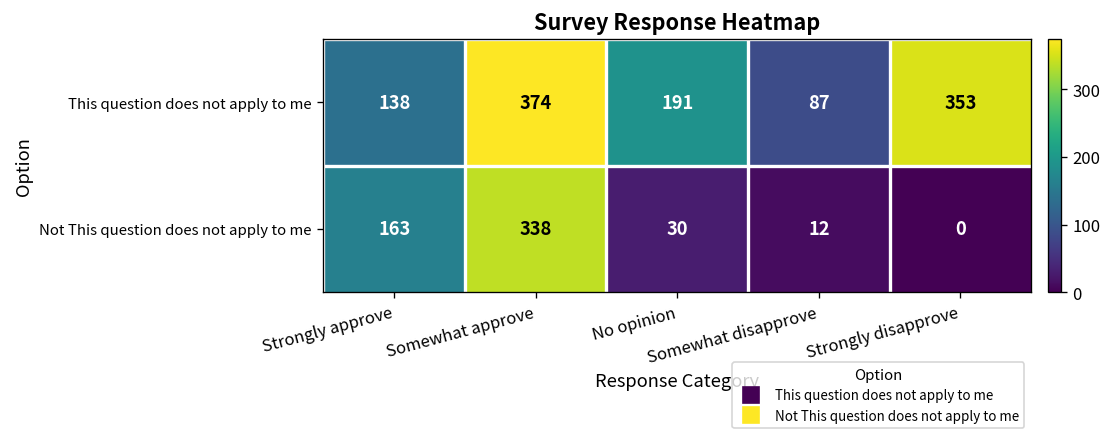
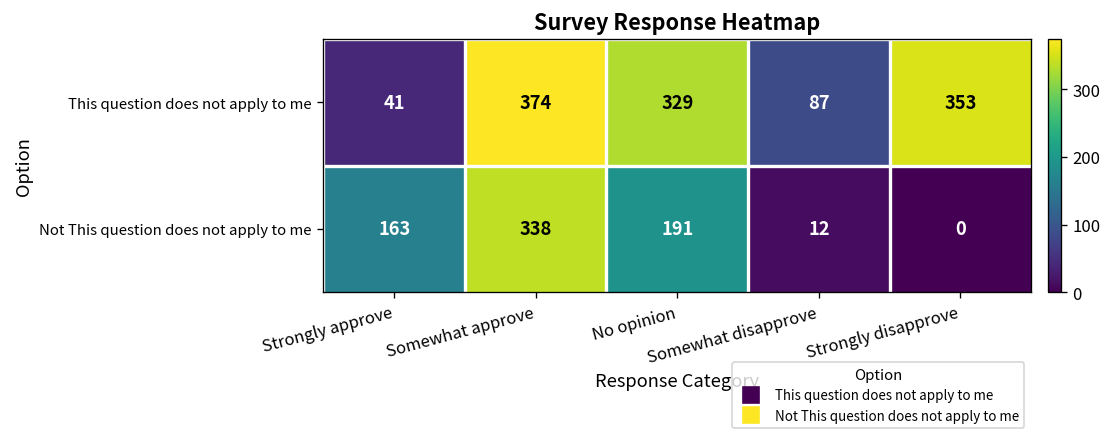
This question does not apply to me, Strongly approve: 138 -> 41
This question does not apply to me, No opinion: 191 -> 329
Not This question does not apply to me, No opinion: 30 -> 191
